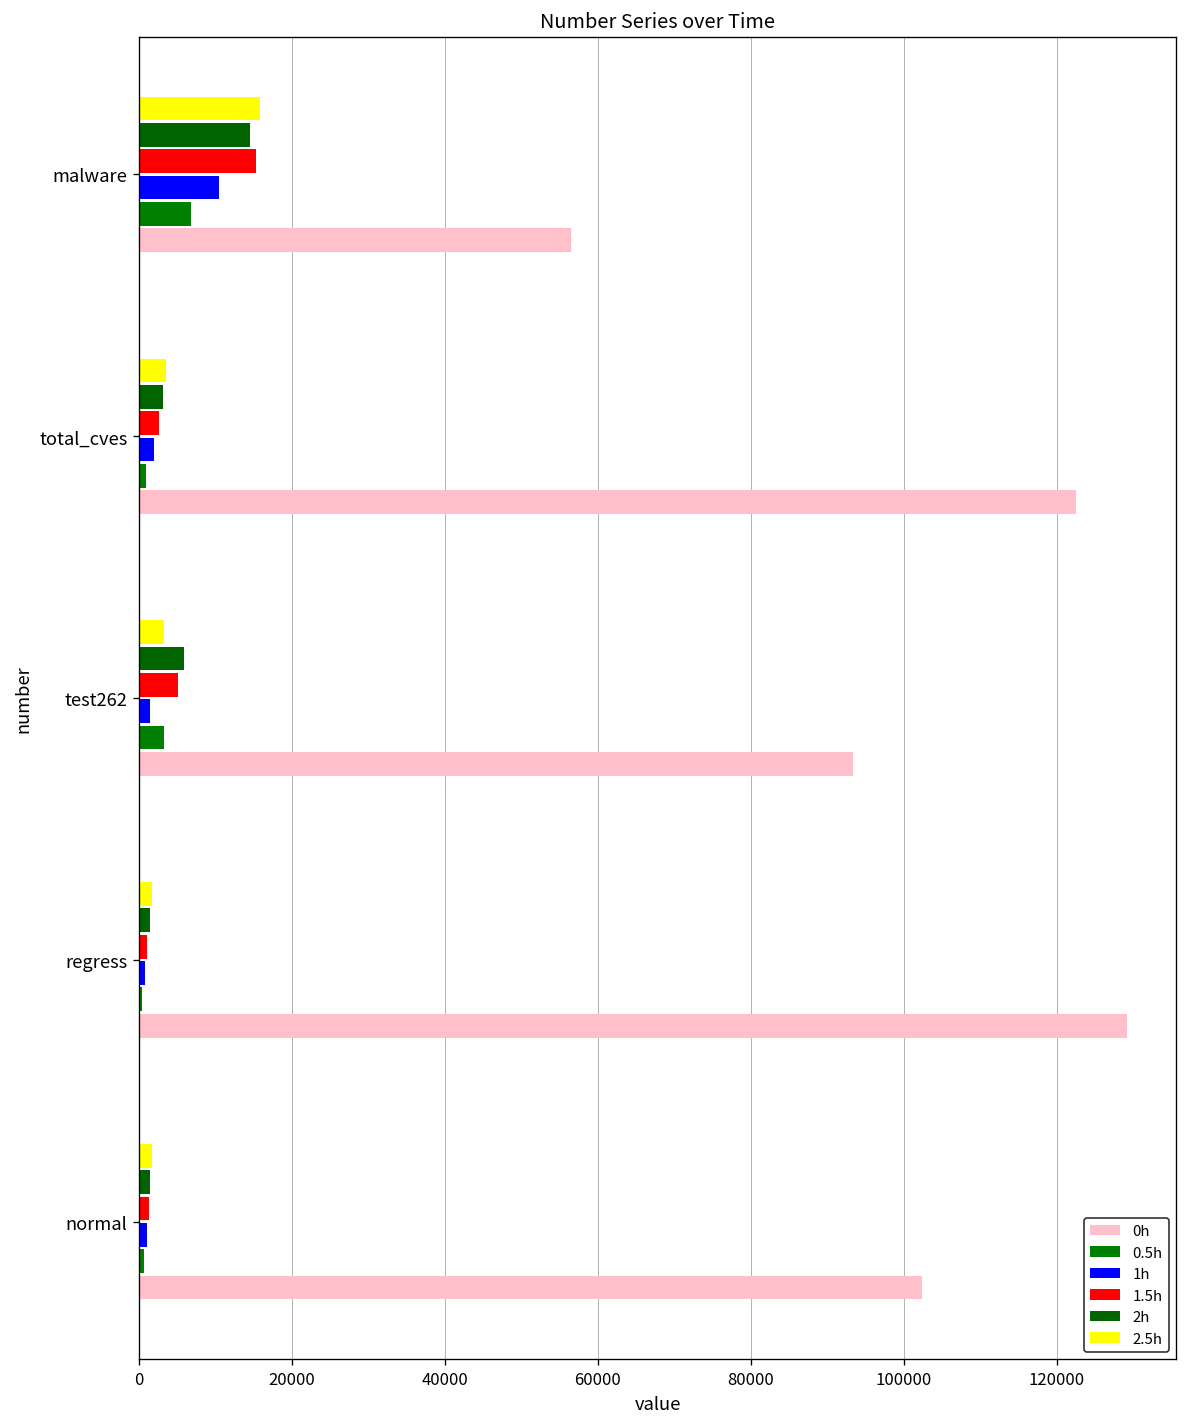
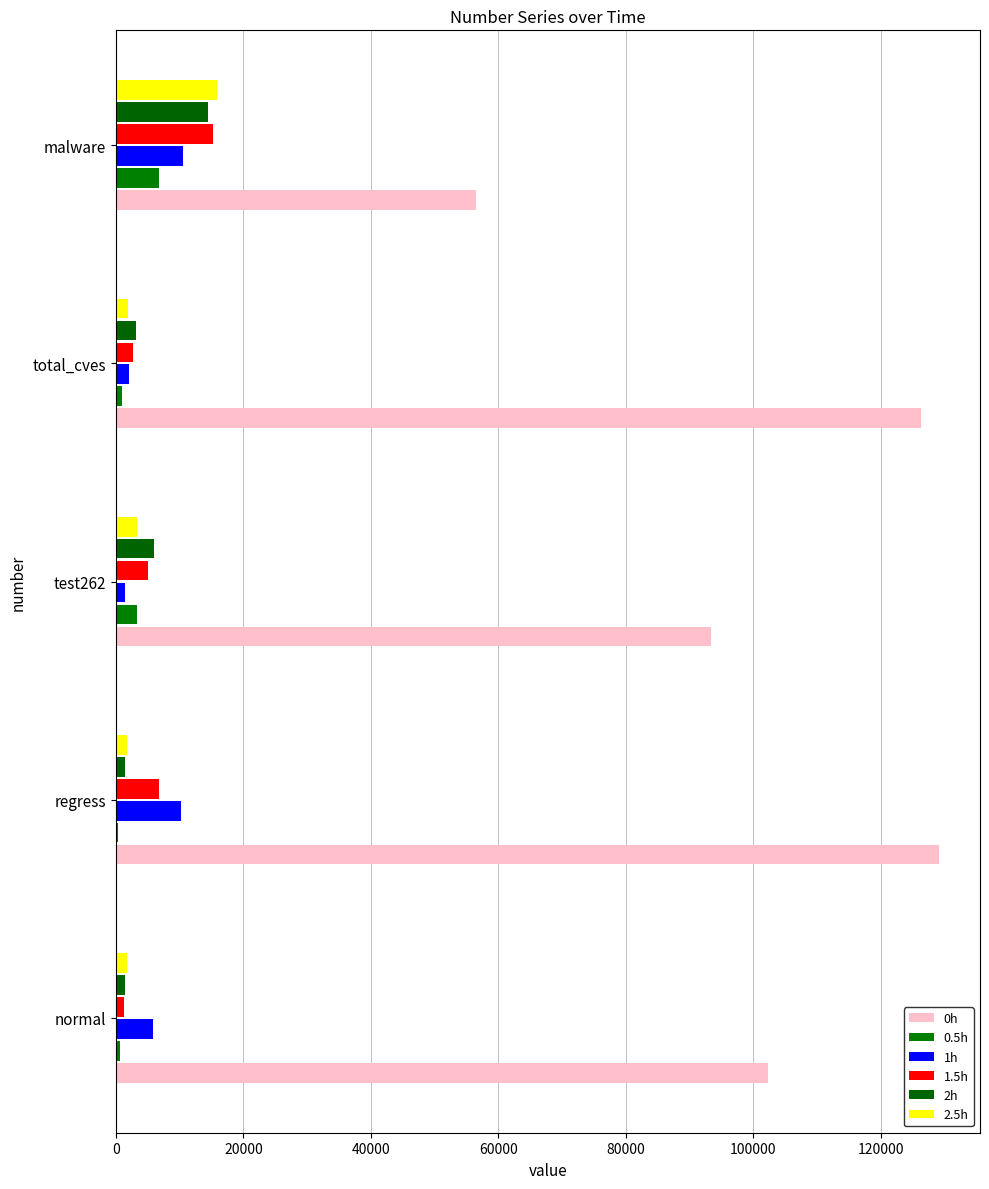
2.5h, total_cves: 3000 -> 2000
0h, total_cves: 122000 -> 126000
1.5h, regress: 1000 -> 7000
1h, regress: 1000 -> 10000
1h, normal: 1000 -> 6000
